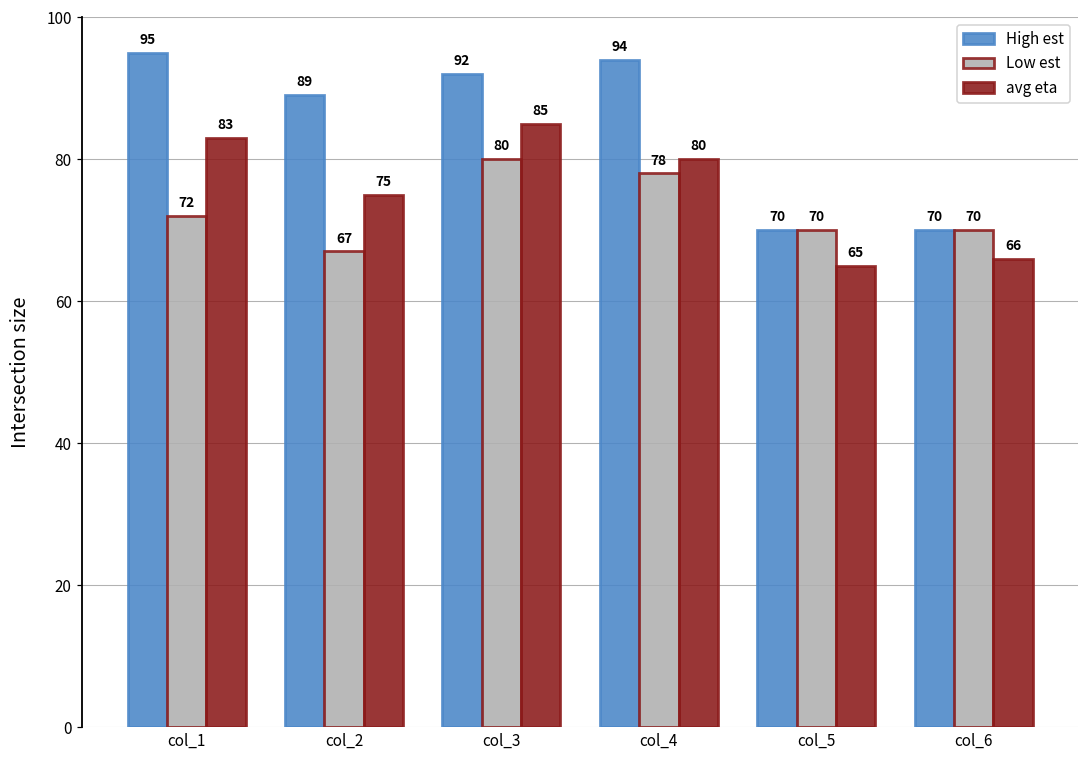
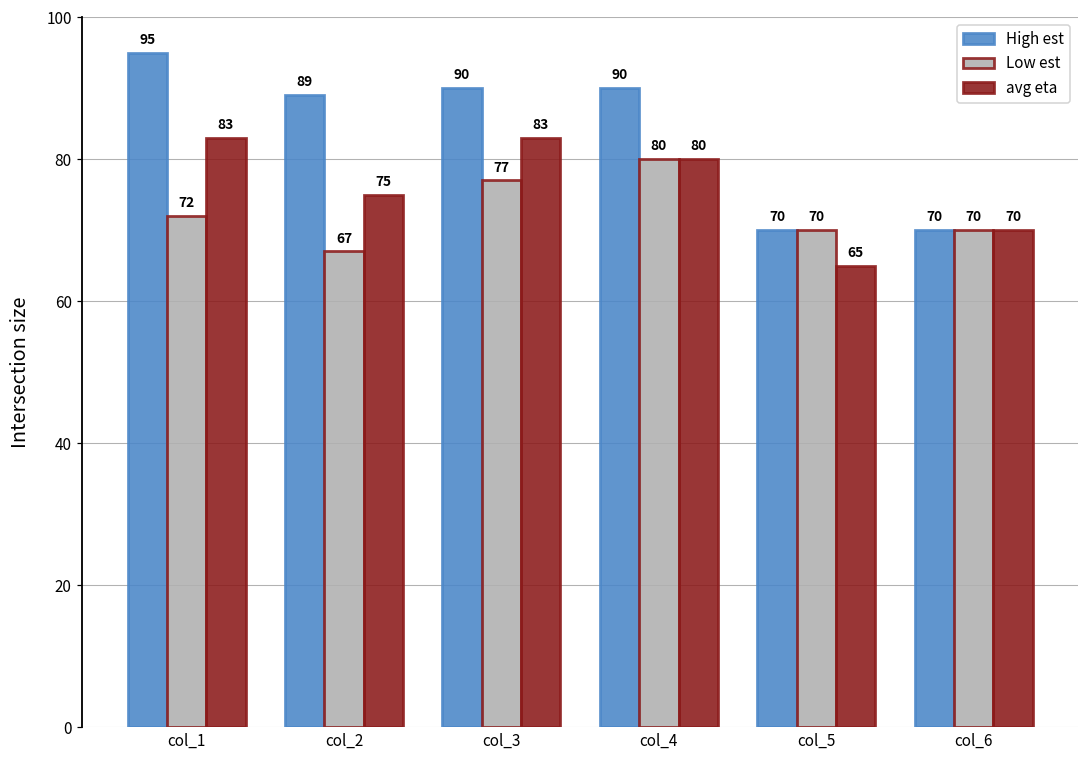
High est, col_3: 92 -> 90
Low est, col_3: 80 -> 77
avg eta, col_3: 85 -> 83
High est, col_4: 94 -> 90
Low est, col_4: 78 -> 80
avg eta, col_6: 66 -> 70
